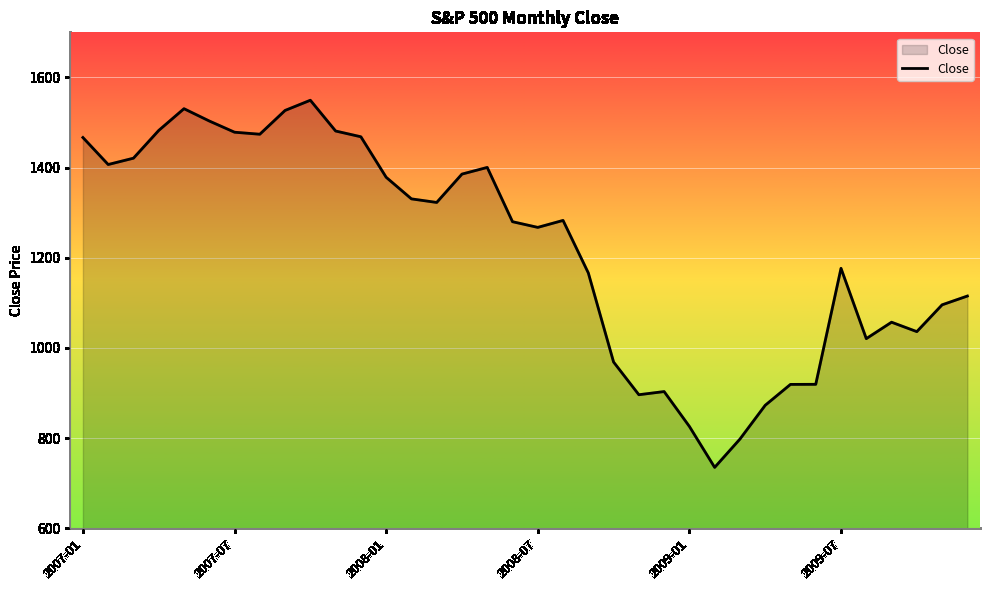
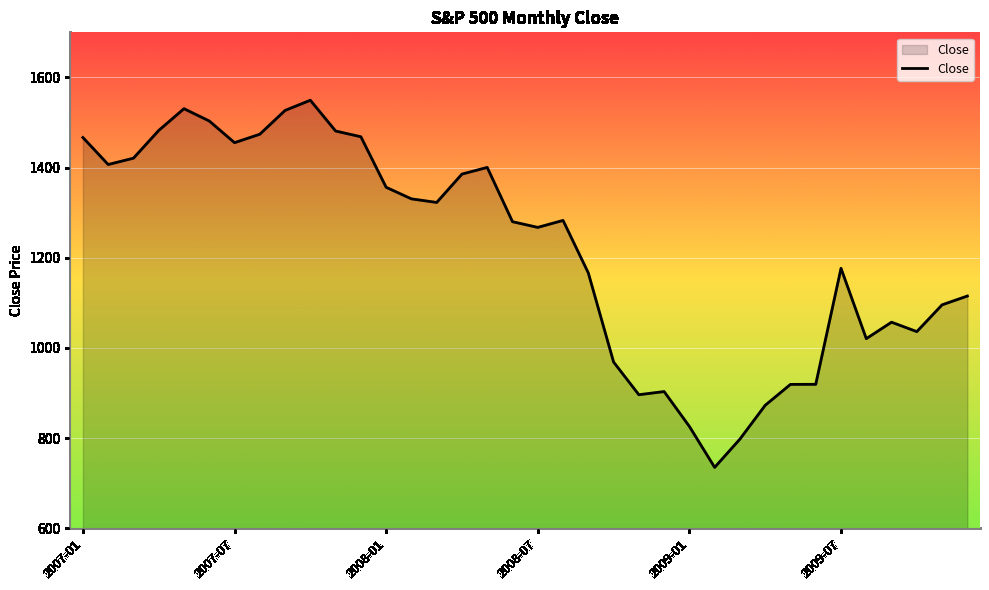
2007-07: 1480 -> 1460
2008-01: 1380 -> 1360
